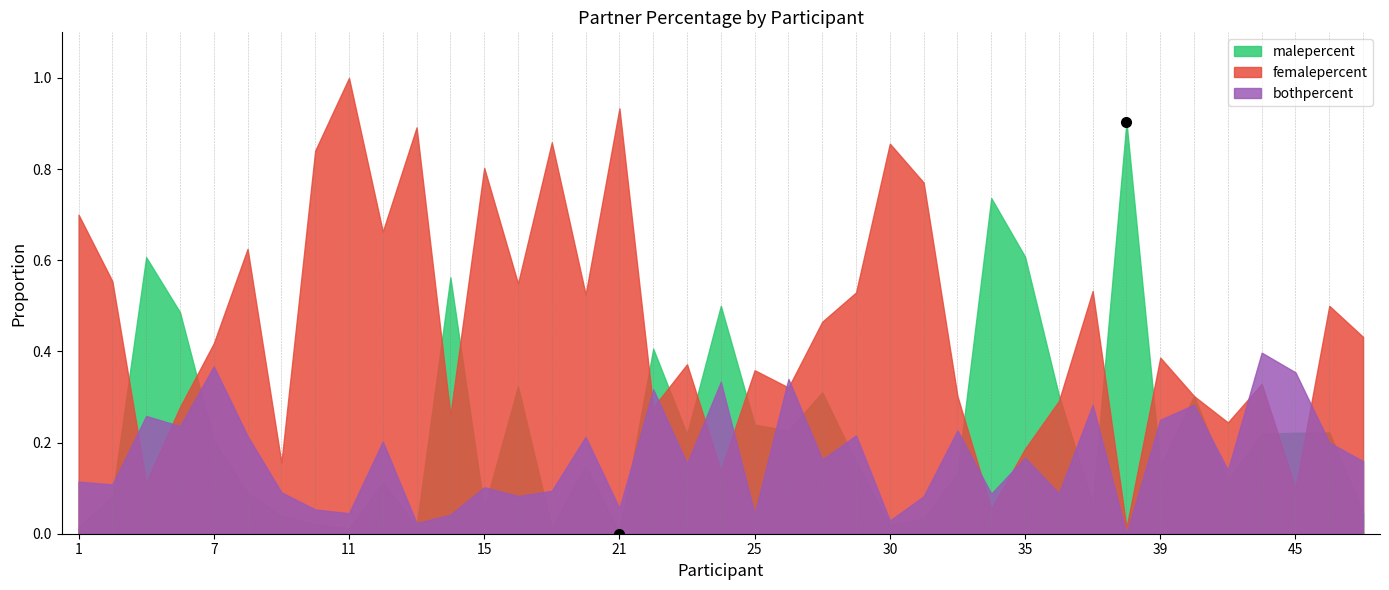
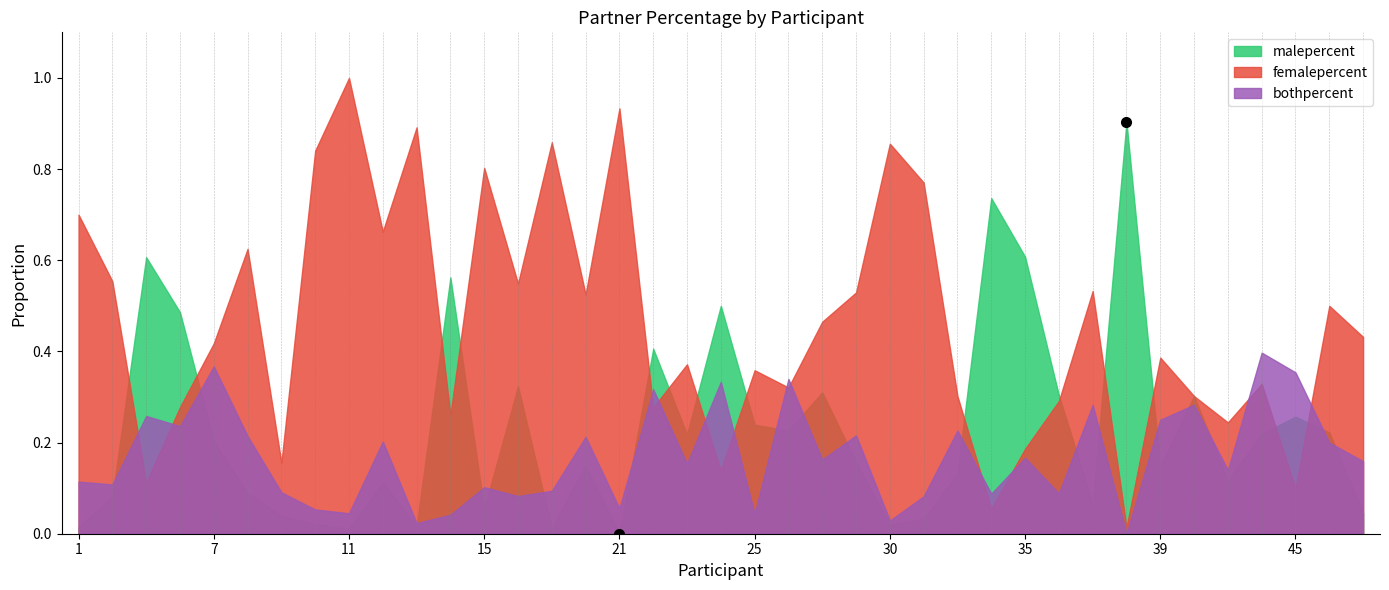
malepercent, 45: 0.22 -> 0.26
